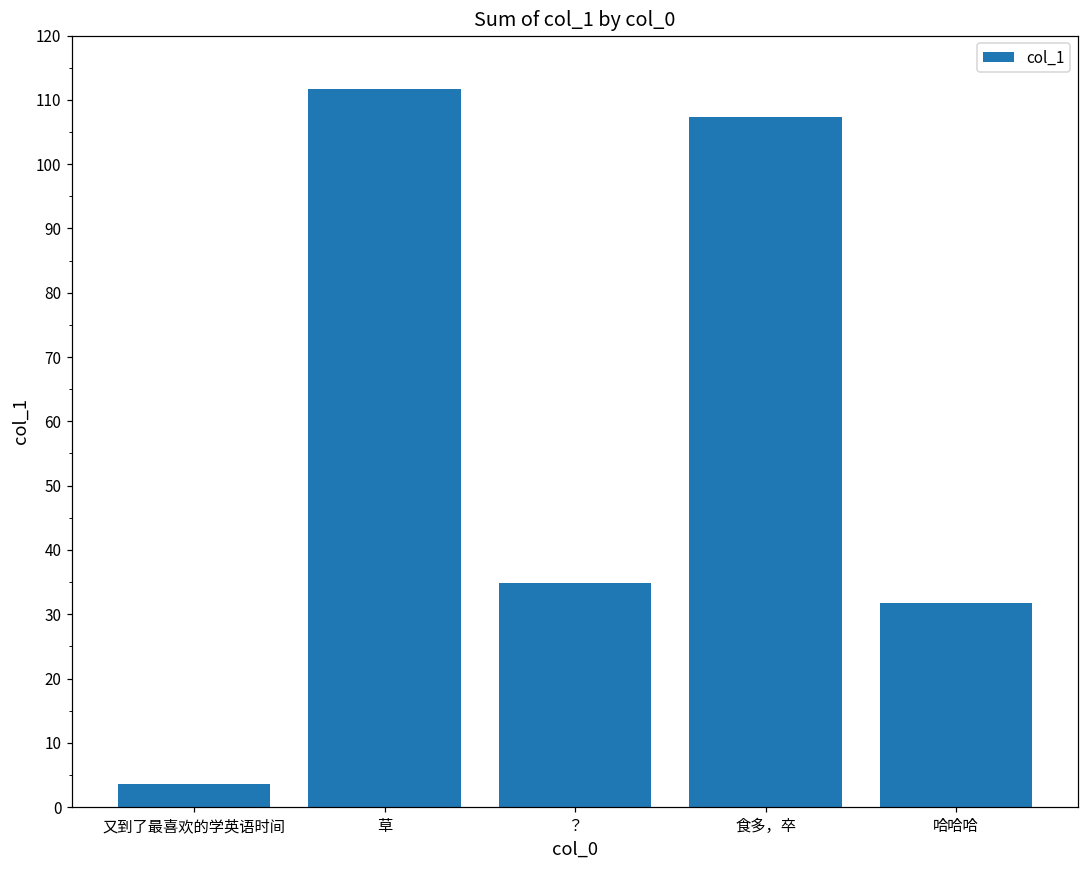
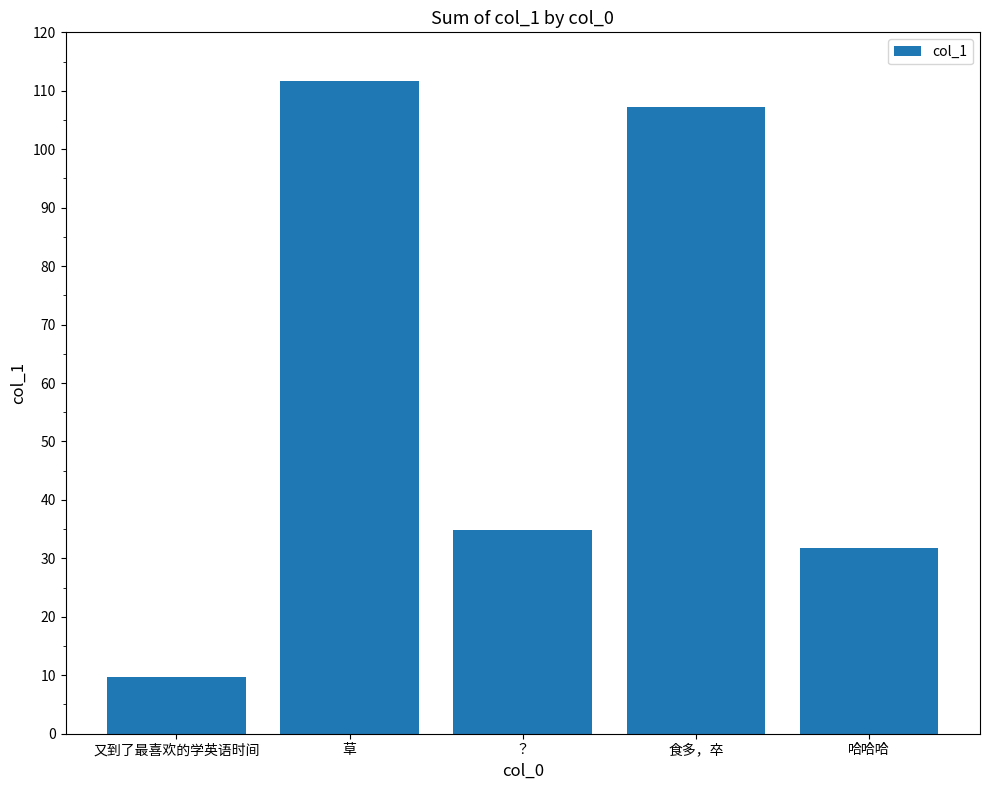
又到了最喜欢的学英语时间: 4 -> 10
